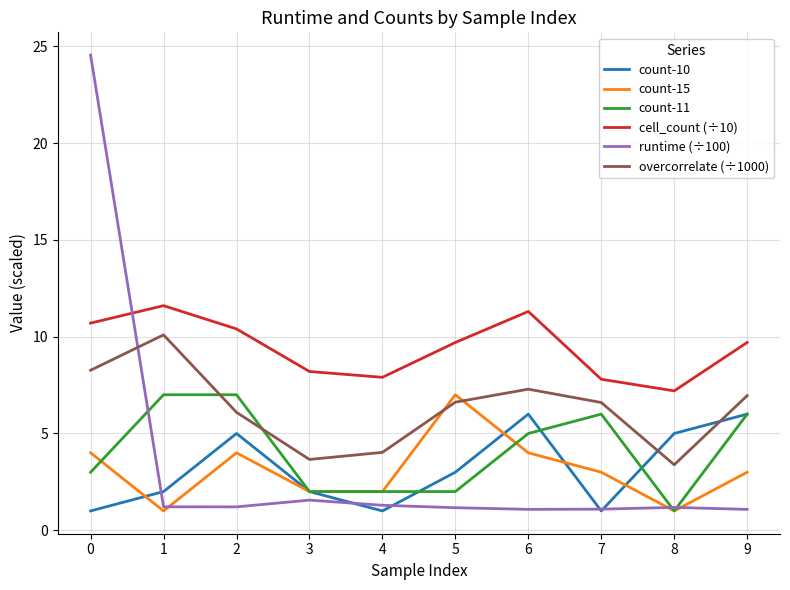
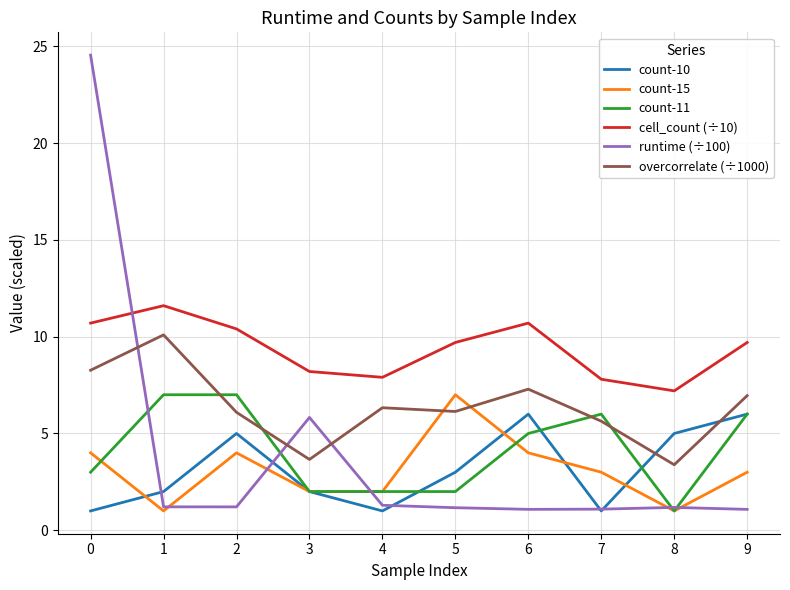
runtime (÷100), 3: 1.6 -> 5.8
overcorrelate (÷1000), 4: 4.0 -> 6.3
overcorrelate (÷1000), 5: 6.6 -> 6.1
cell_count (÷10), 6: 11.3 -> 10.7
overcorrelate (÷1000), 7: 6.6 -> 5.6
